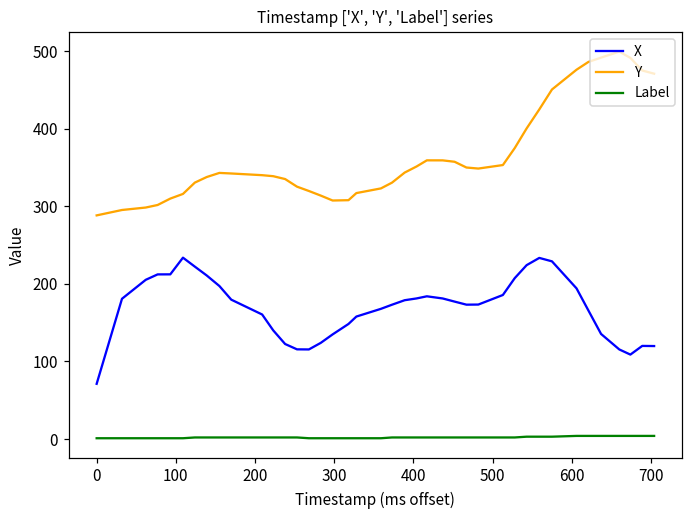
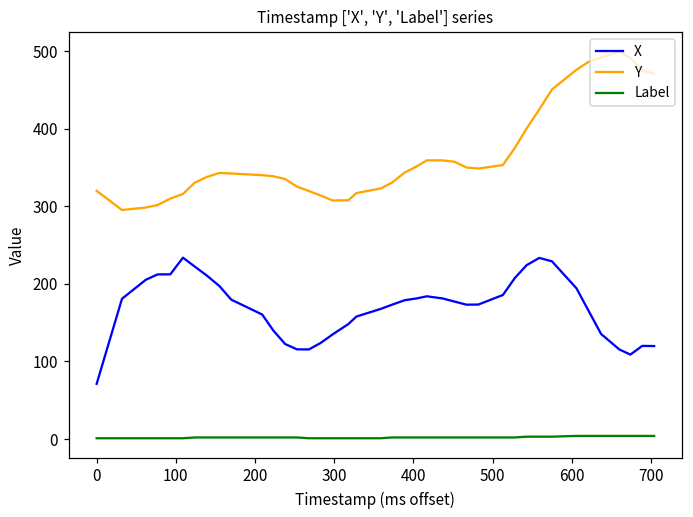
Y, 0: 290 -> 320
